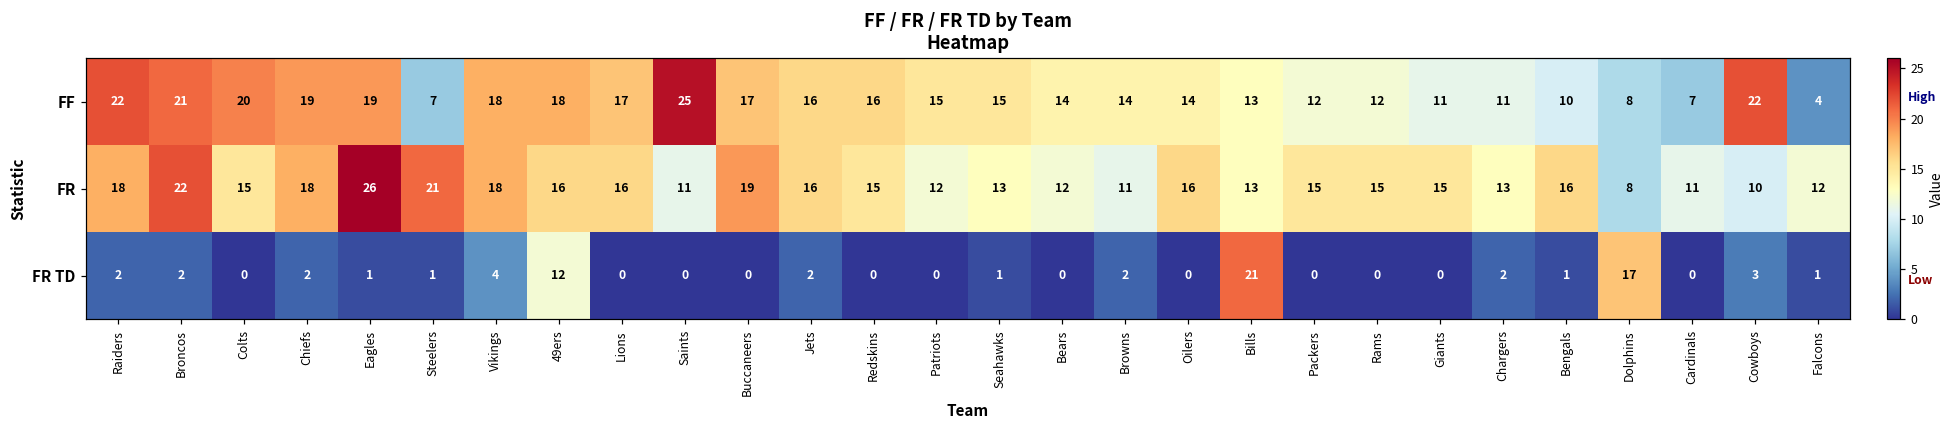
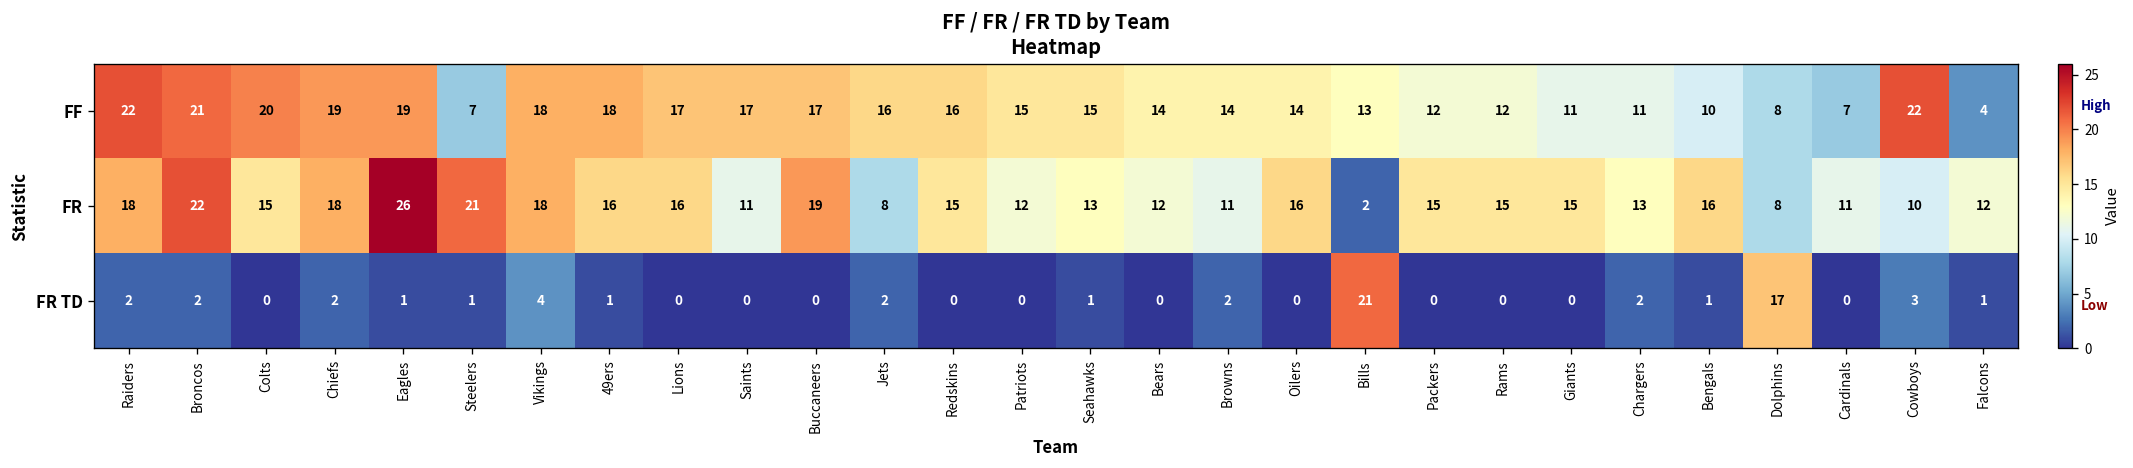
FF, Saints: 25 -> 17
FR, Jets: 16 -> 8
FR, Bills: 13 -> 2
FR TD, 49ers: 12 -> 1
